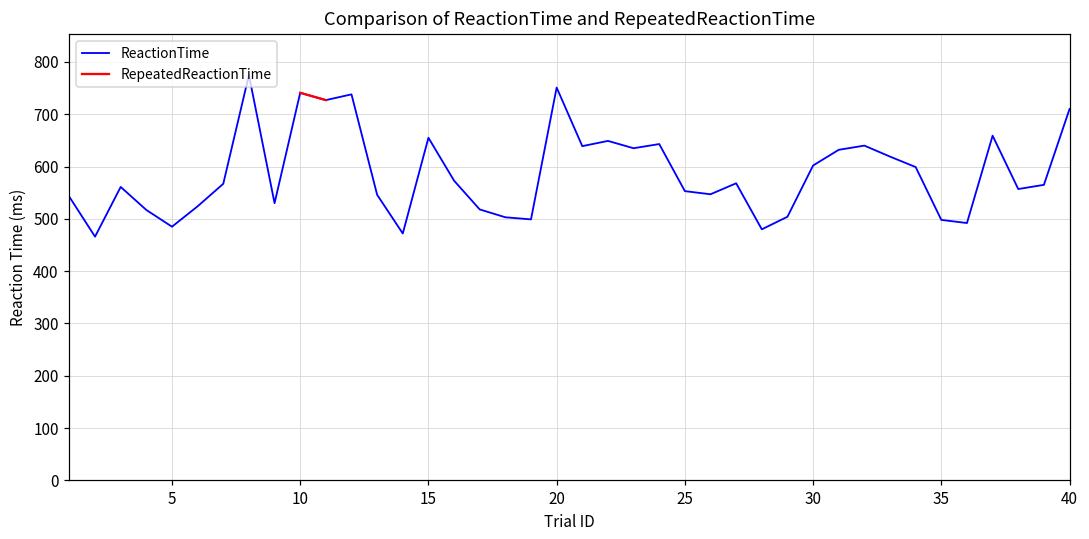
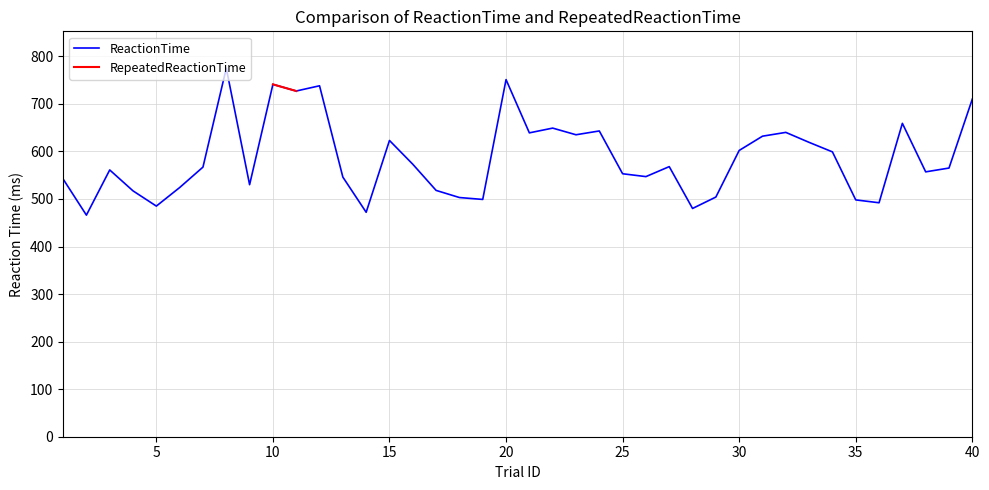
ReactionTime, 15: 660 -> 620
